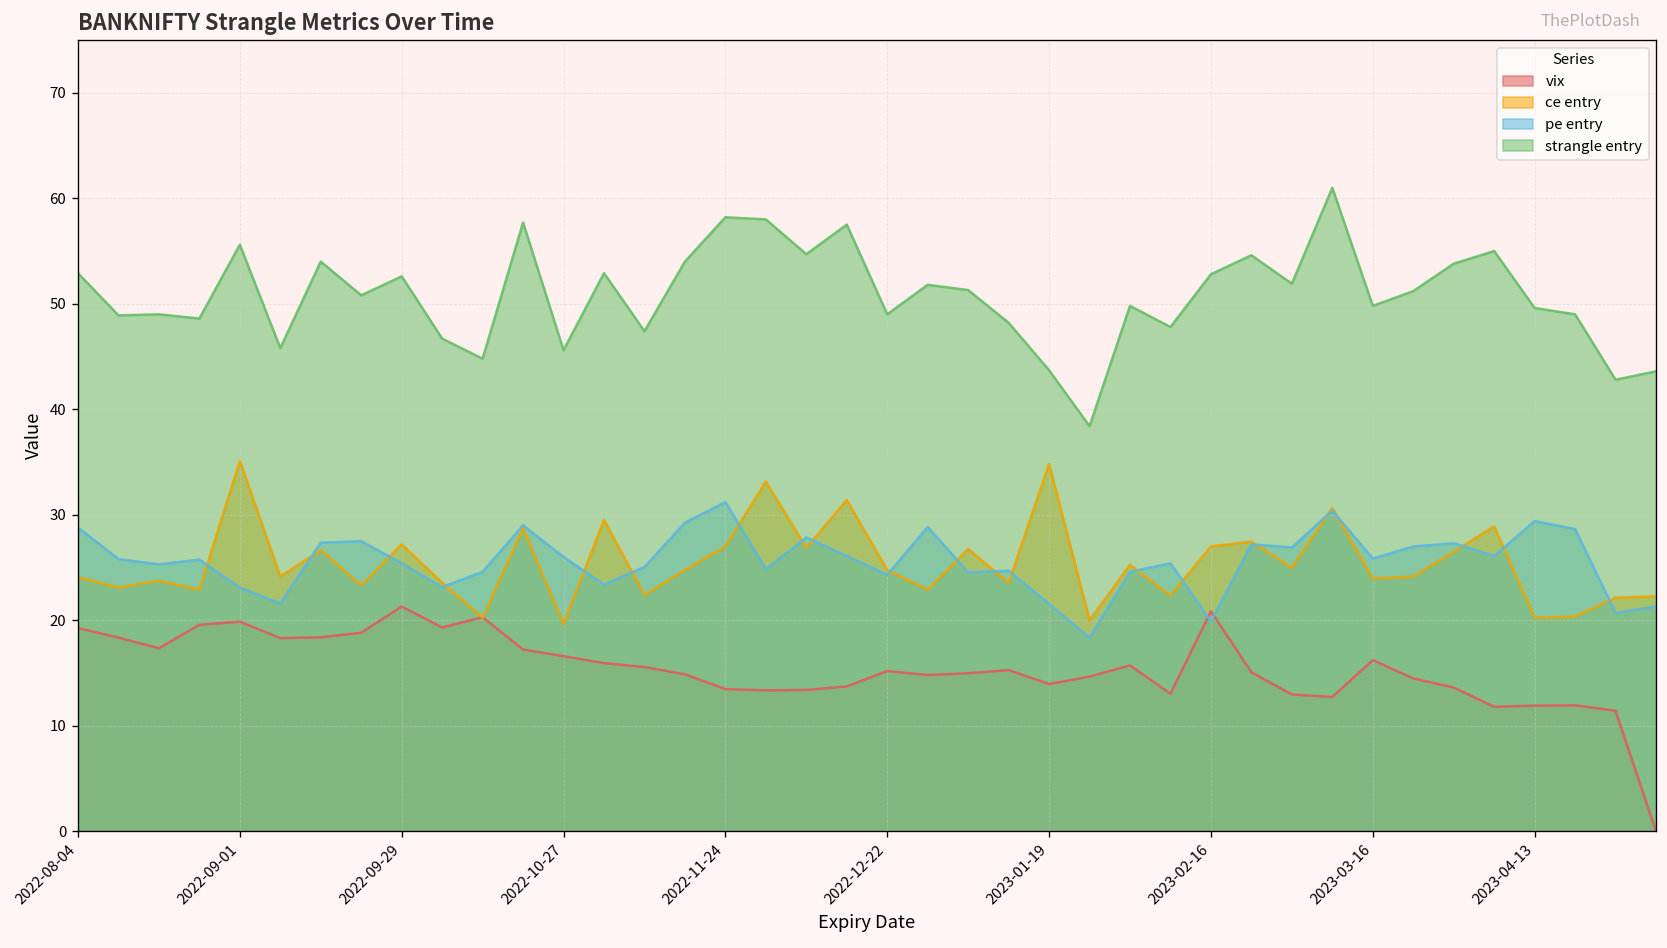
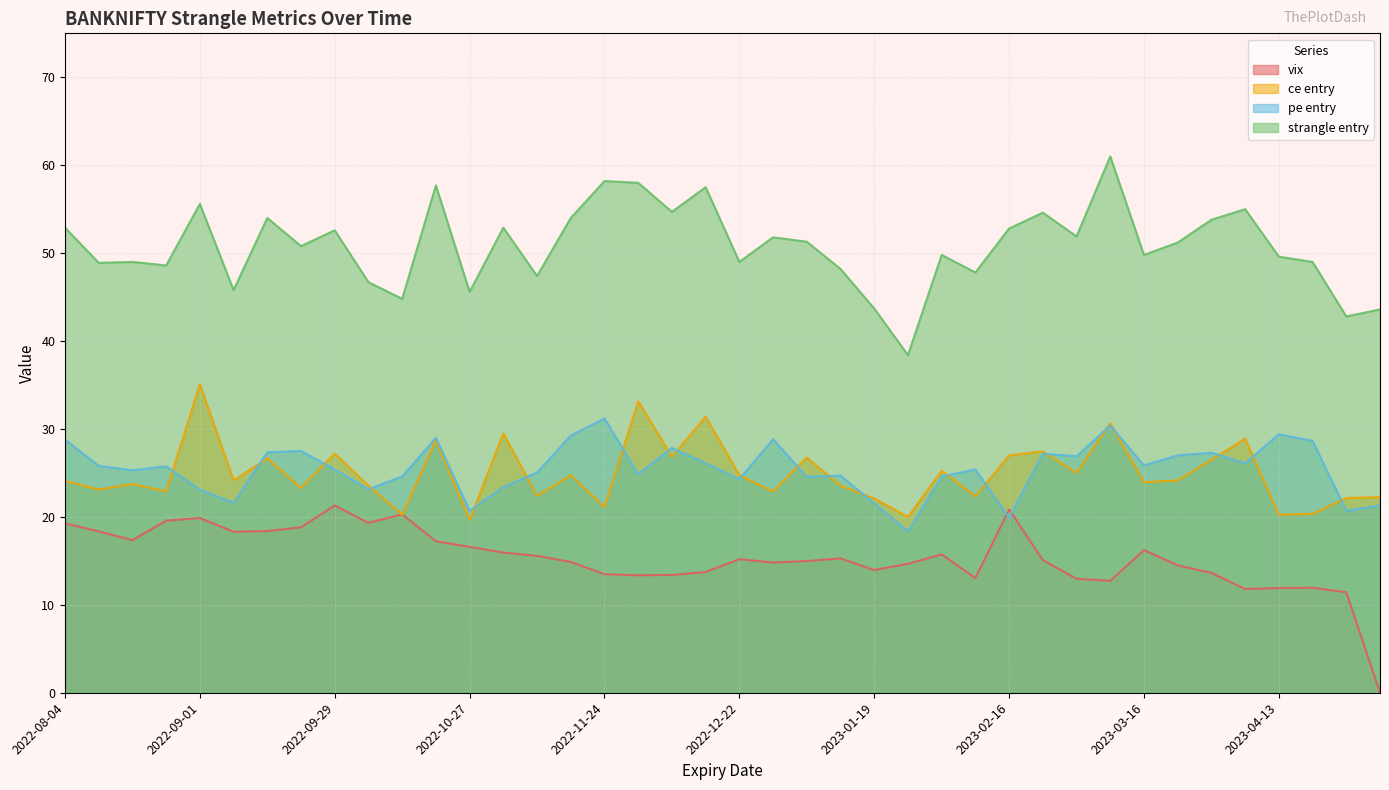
pe entry, 2022-10-27: 26 -> 21
ce entry, 2022-11-24: 27 -> 21
ce entry, 2023-01-19: 35 -> 22
